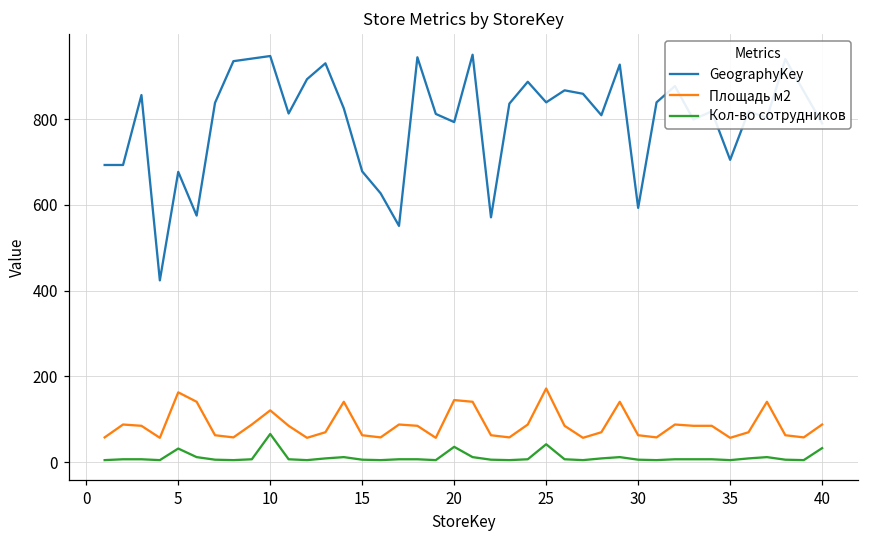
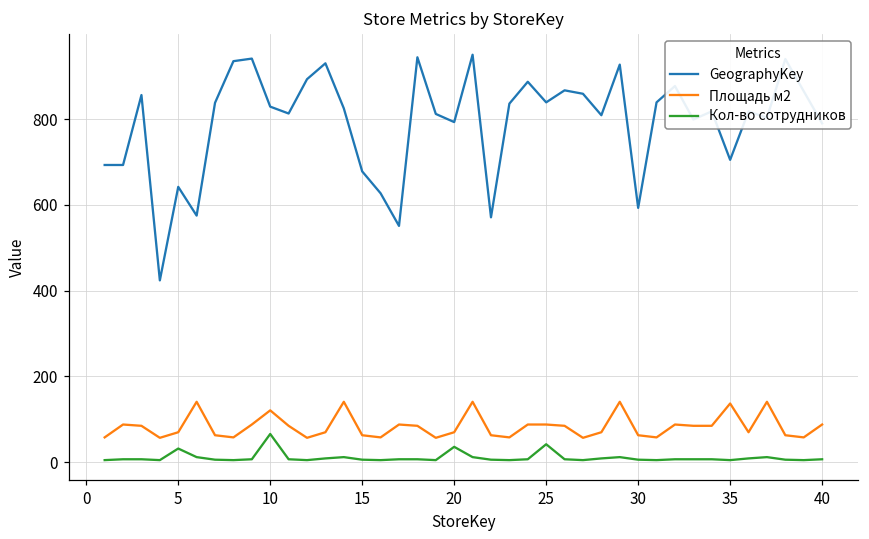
GeographyKey, 5: 680 -> 640
Площадь м2, 5: 160 -> 70
GeographyKey, 10: 950 -> 830
Площадь м2, 20: 150 -> 70
Площадь м2, 25: 170 -> 90
Площадь м2, 35: 60 -> 140
Кол-во сотрудников, 40: 30 -> 10
